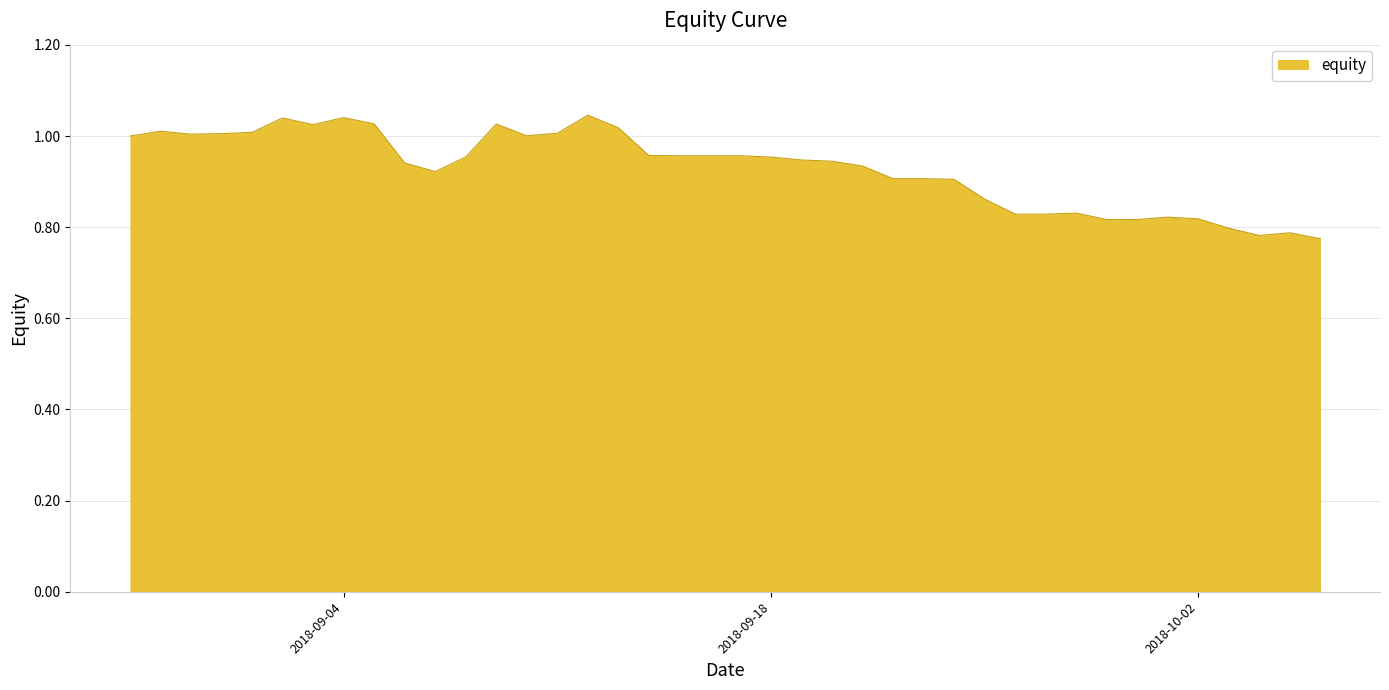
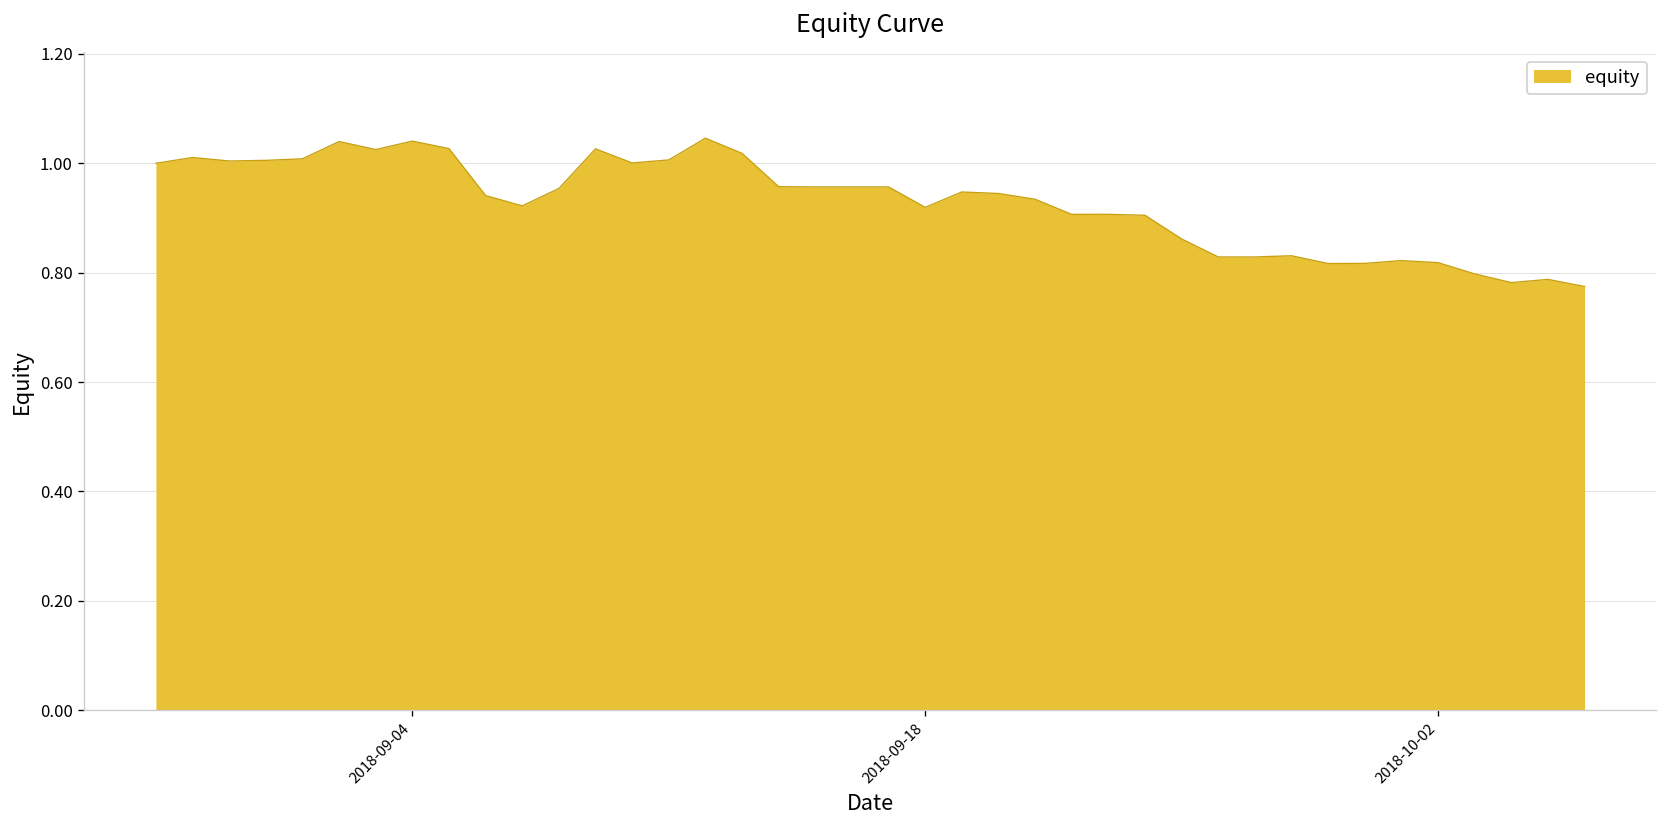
2018-09-18: 0.95 -> 0.92
